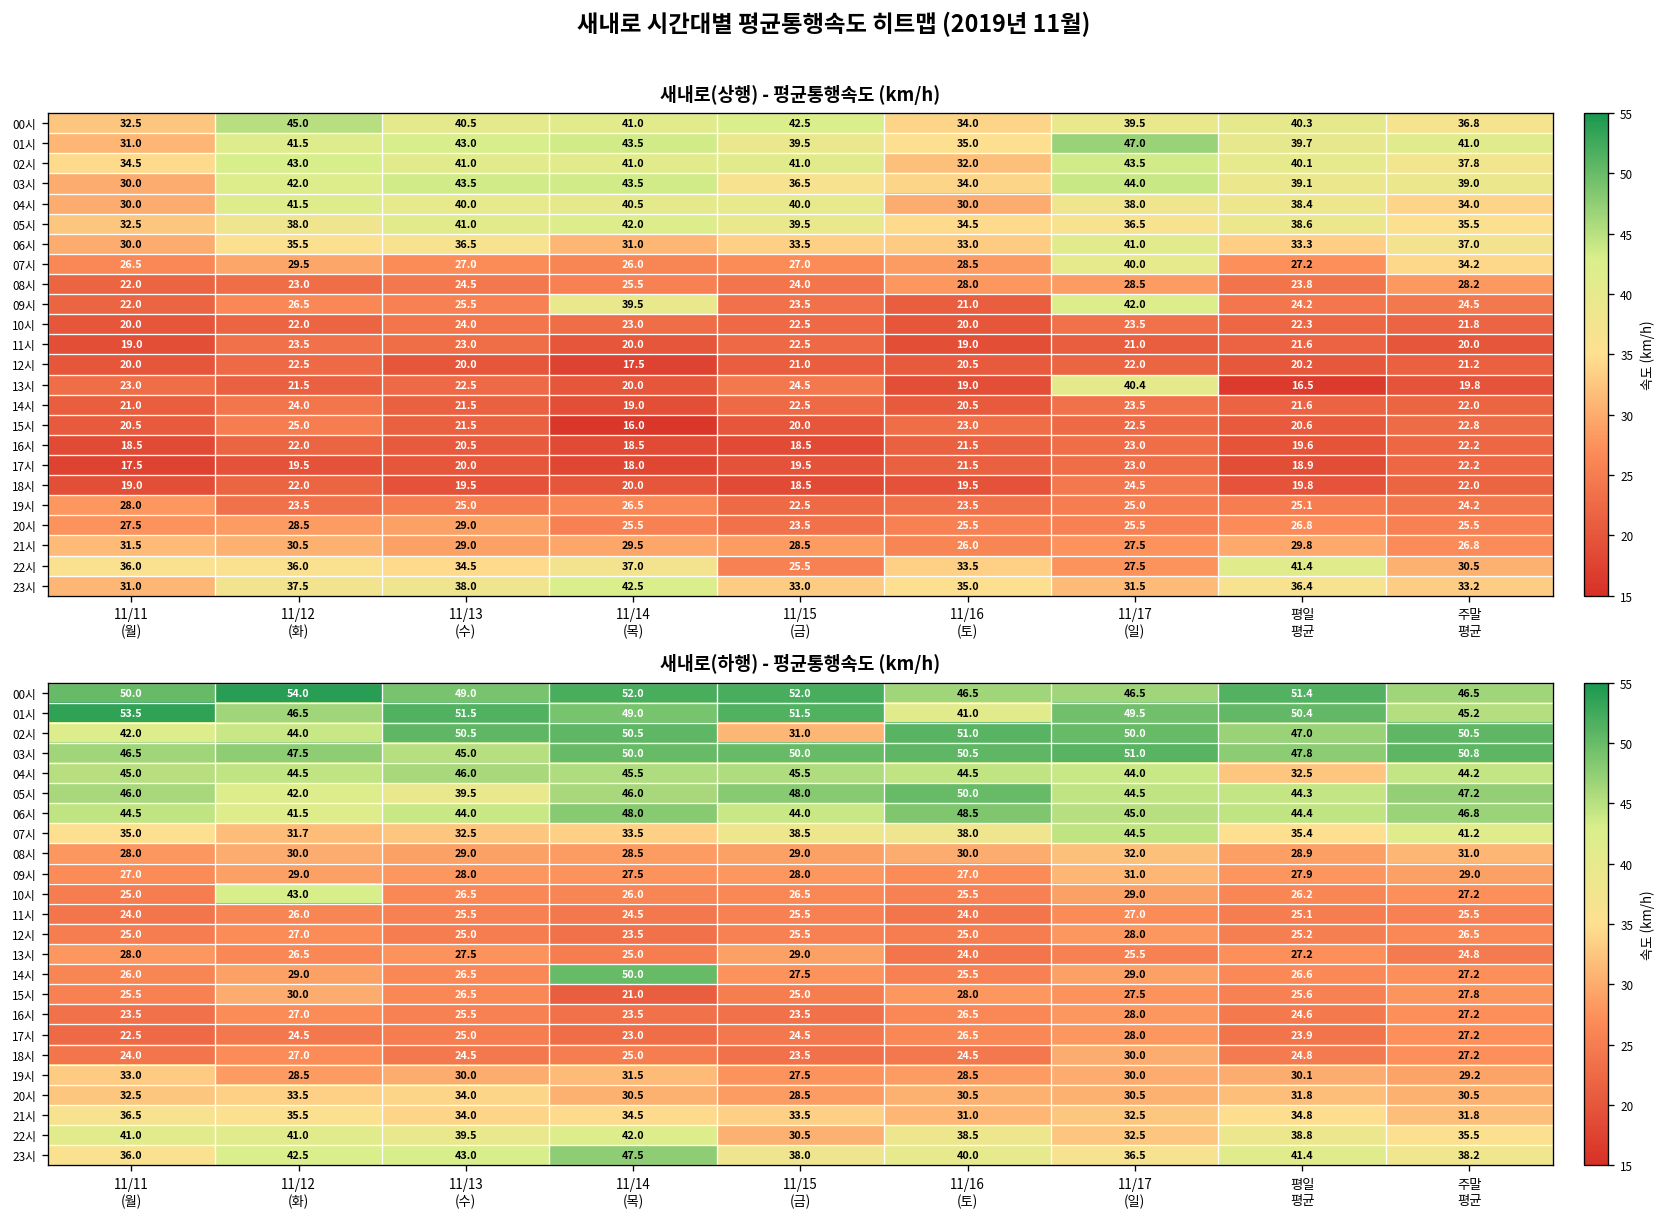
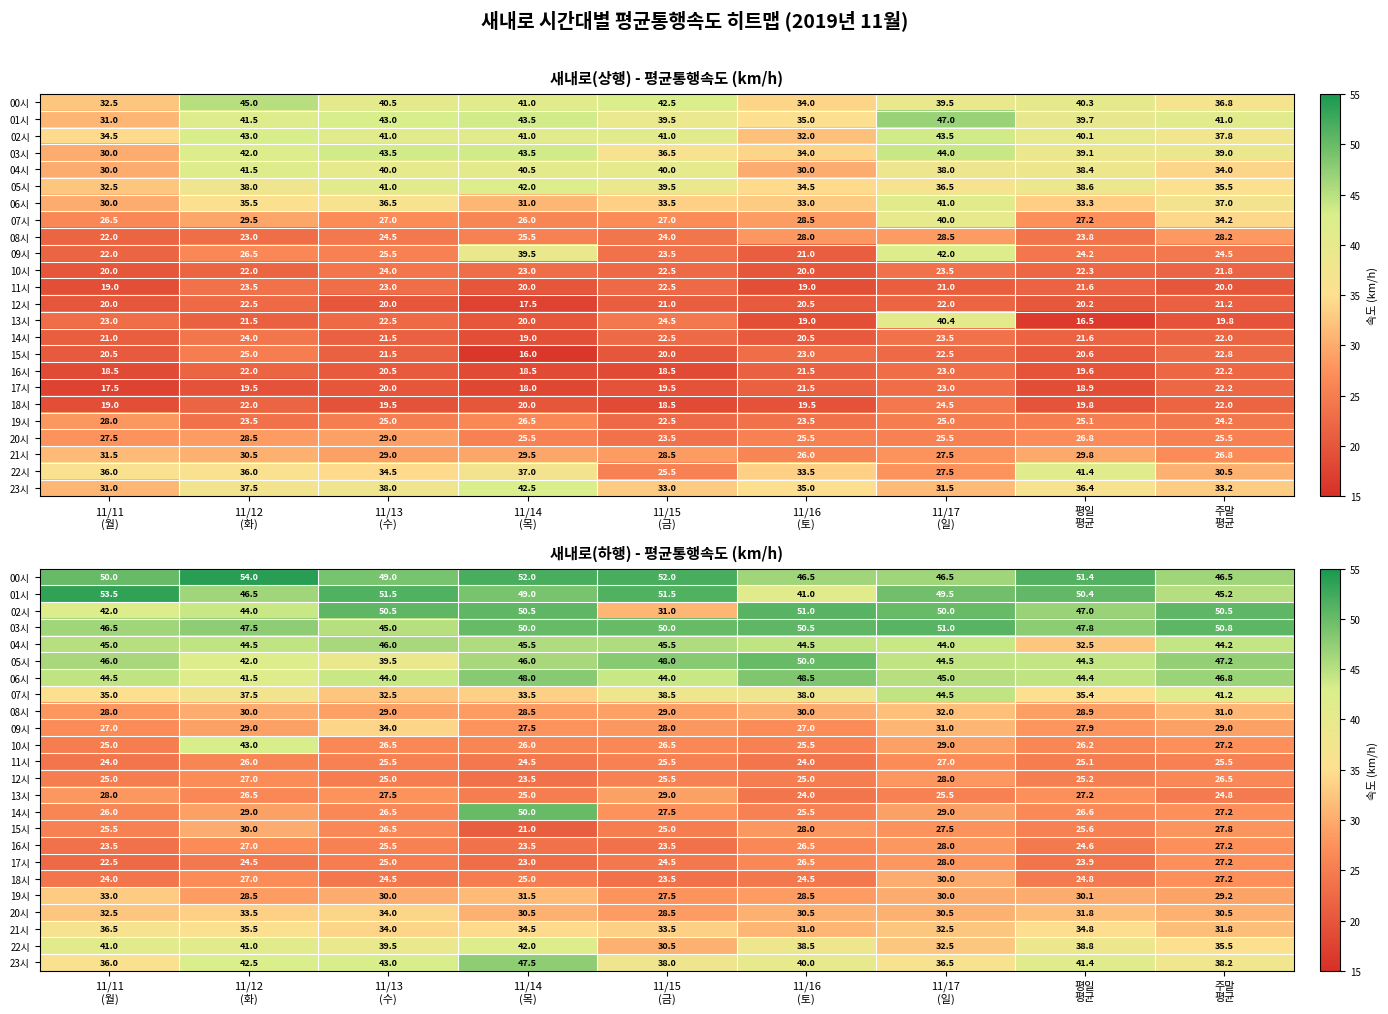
새내로(하행) - 평균통행속도 (km/h), 07시, 11/12 (화): 31.7 -> 37.5
새내로(하행) - 평균통행속도 (km/h), 09시, 11/13 (수): 28.0 -> 34.0
